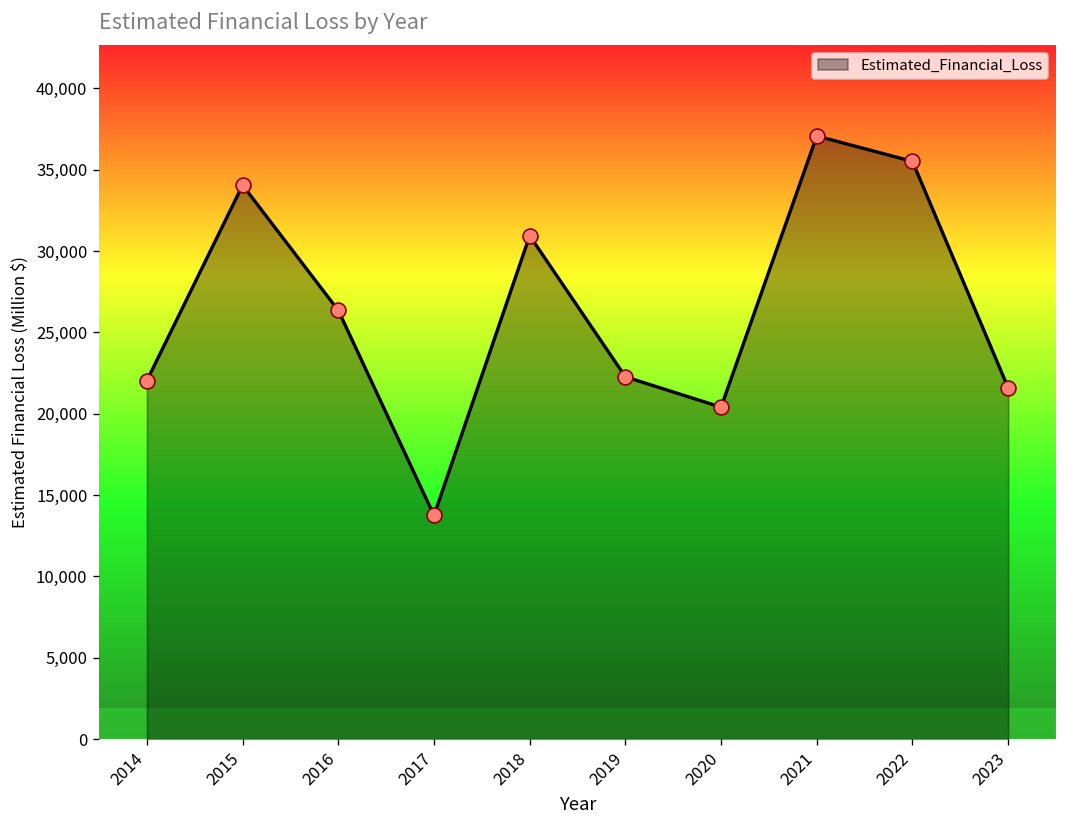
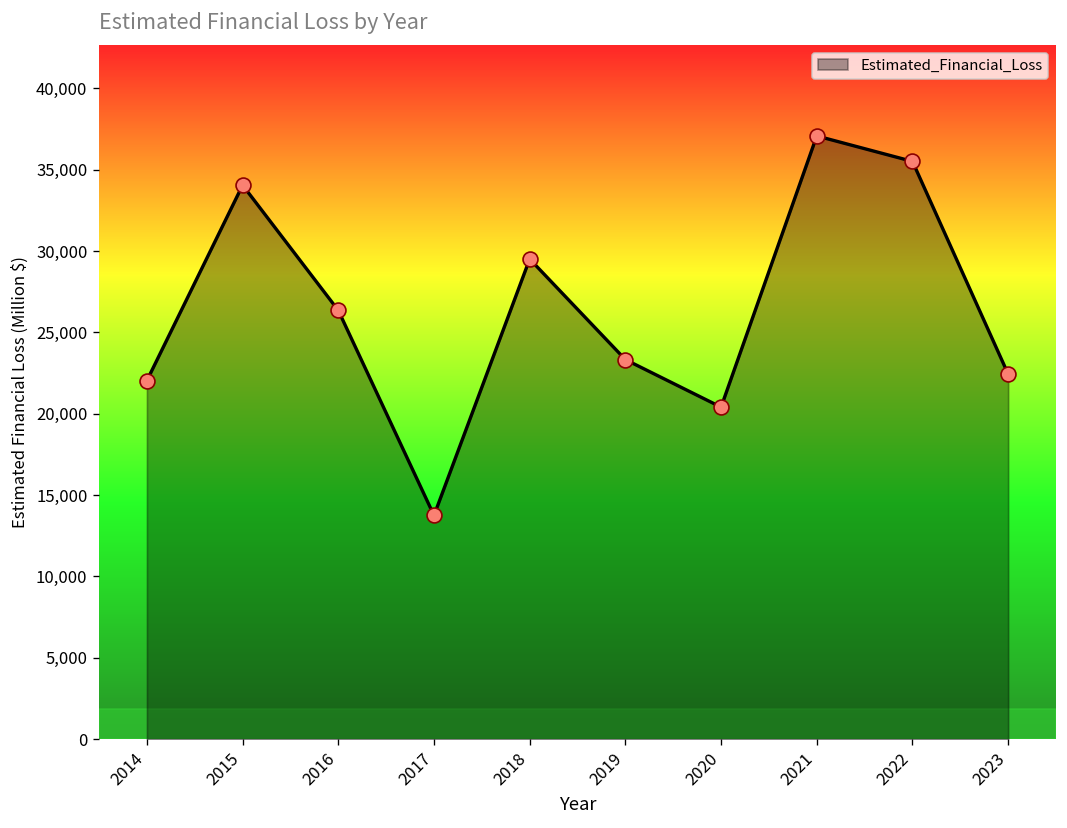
2018: 30,900 -> 29,500
2019: 22,300 -> 23,300
2023: 21,600 -> 22,400
